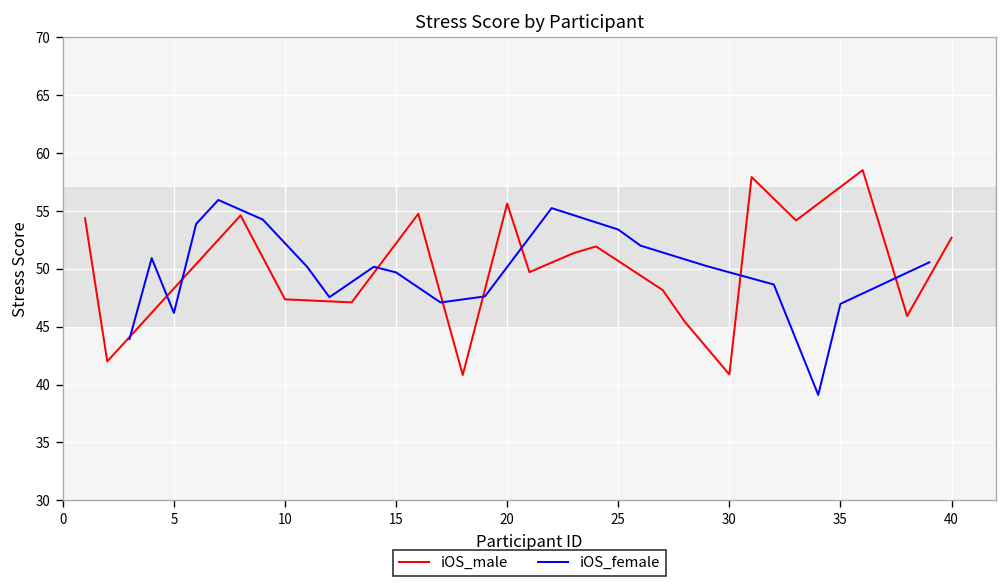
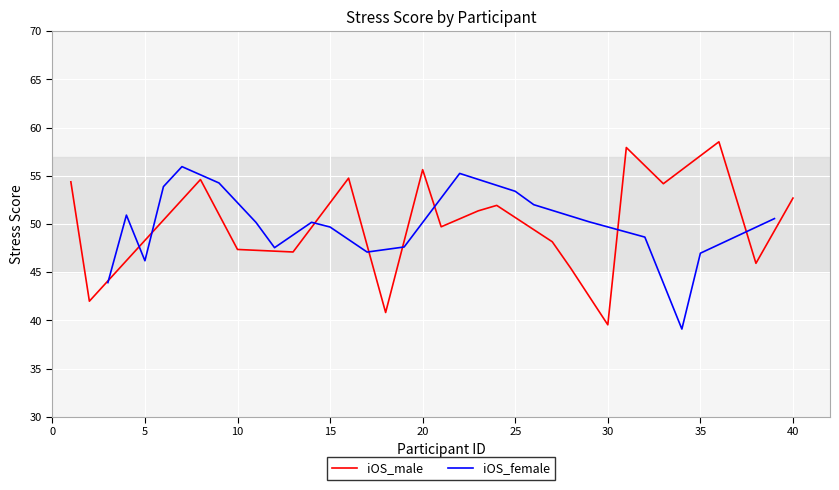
iOS_male, 30: 41 -> 40
